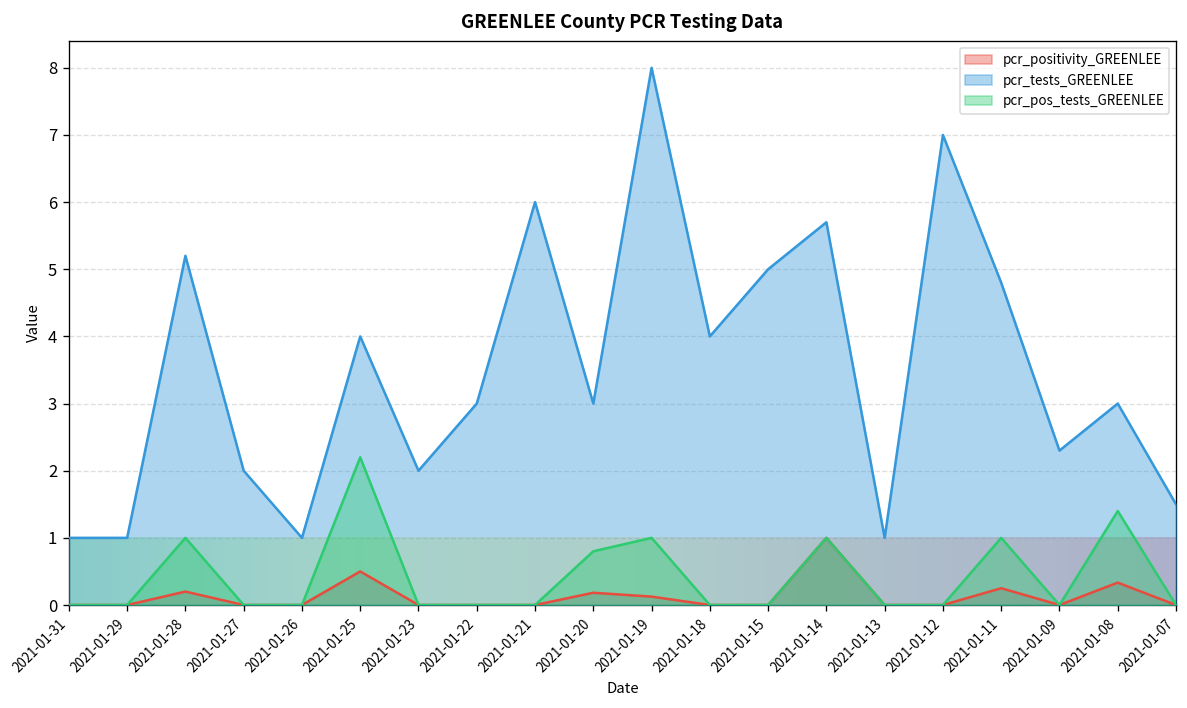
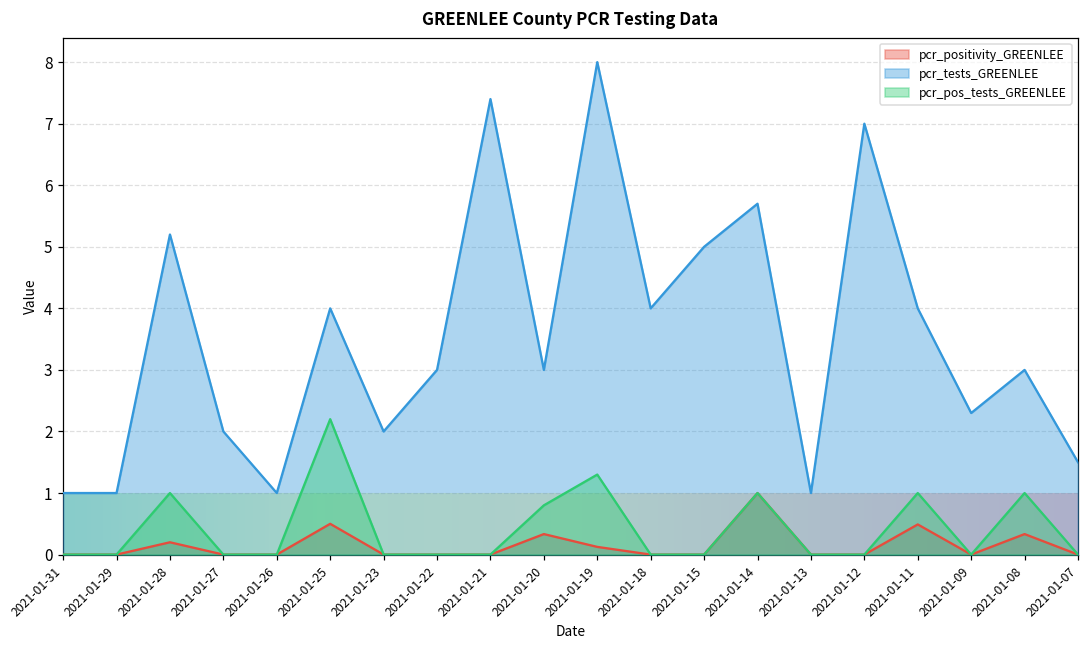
pcr_tests_GREENLEE, 2021-01-21: 6.0 -> 7.4
pcr_positivity_GREENLEE, 2021-01-20: 0.2 -> 0.3
pcr_pos_tests_GREENLEE, 2021-01-19: 1.0 -> 1.3
pcr_positivity_GREENLEE, 2021-01-11: 0.3 -> 0.5
pcr_tests_GREENLEE, 2021-01-11: 4.8 -> 4.0
pcr_pos_tests_GREENLEE, 2021-01-08: 1.4 -> 1.0
